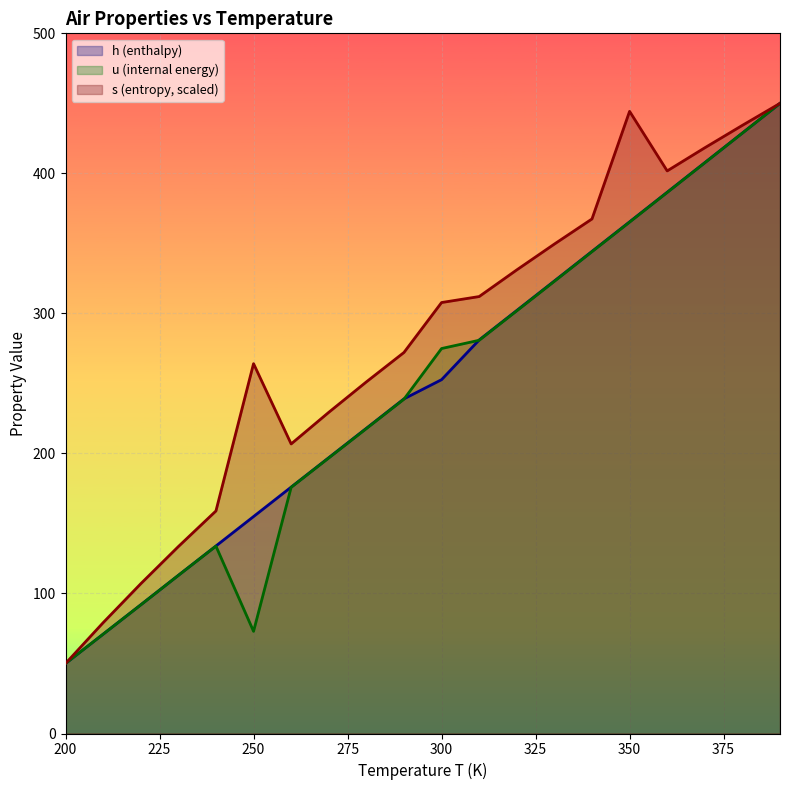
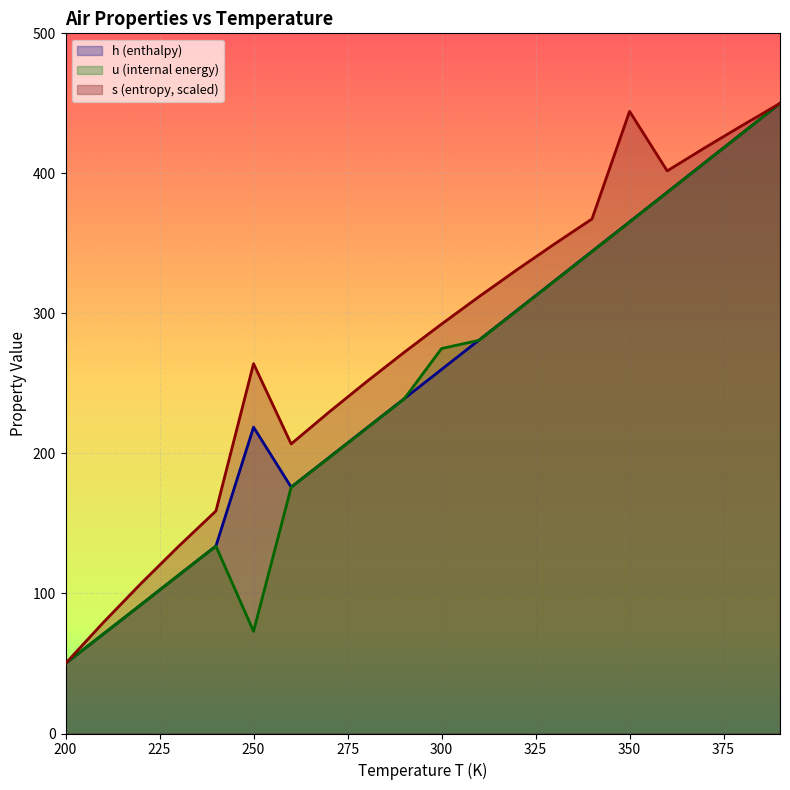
h (enthalpy), 250: 155 -> 219
h (enthalpy), 300: 253 -> 260
s (entropy, scaled), 300: 308 -> 292
